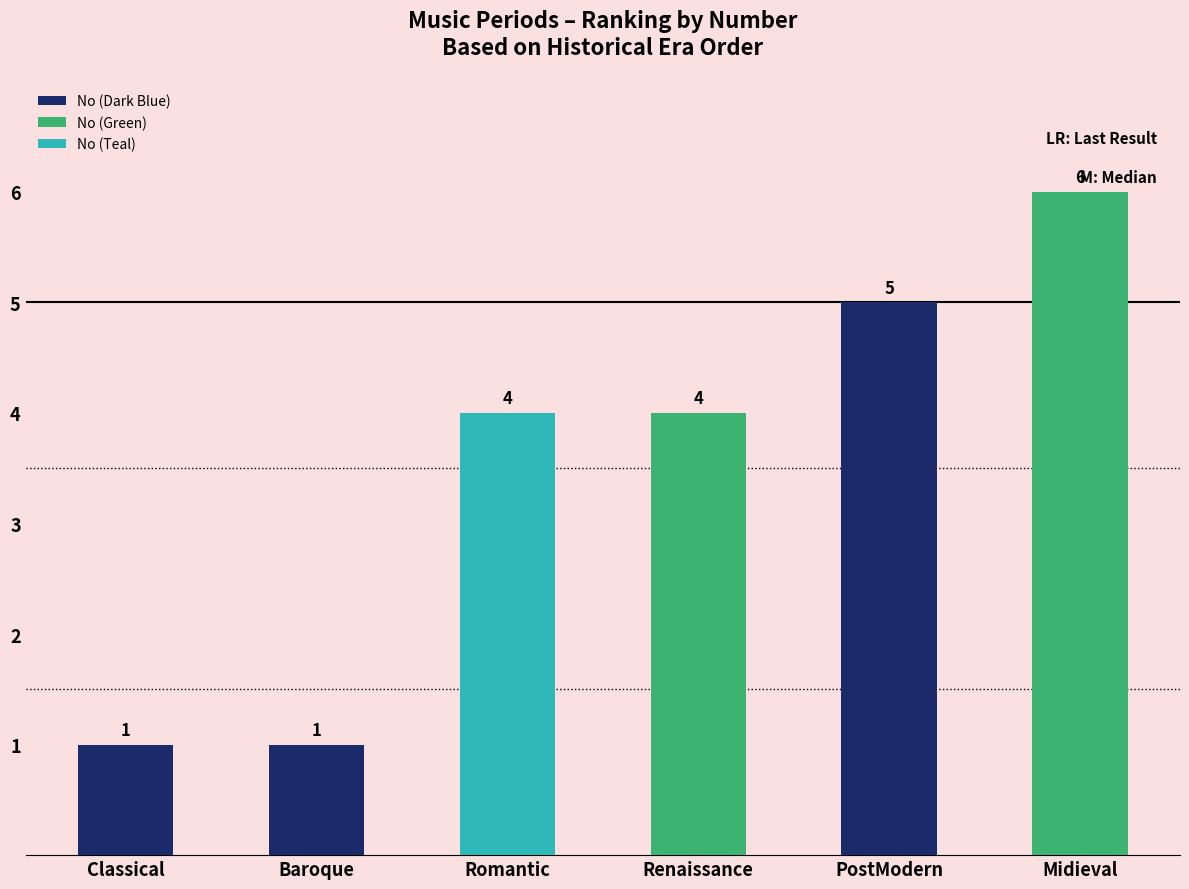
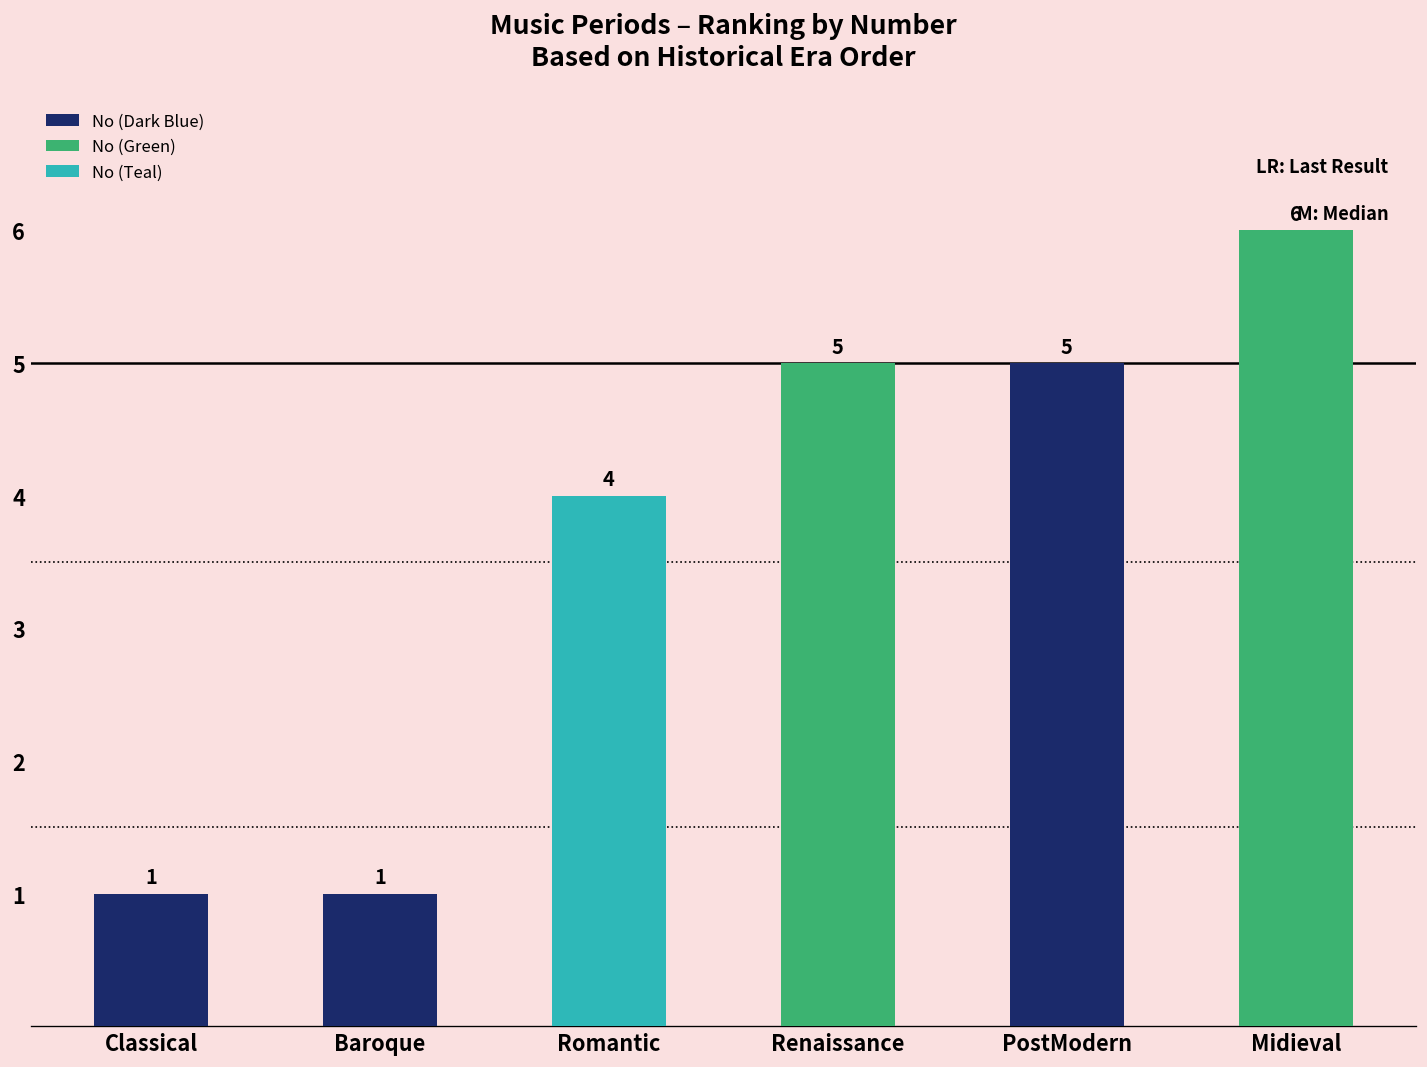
Renaissance: 4 -> 5
